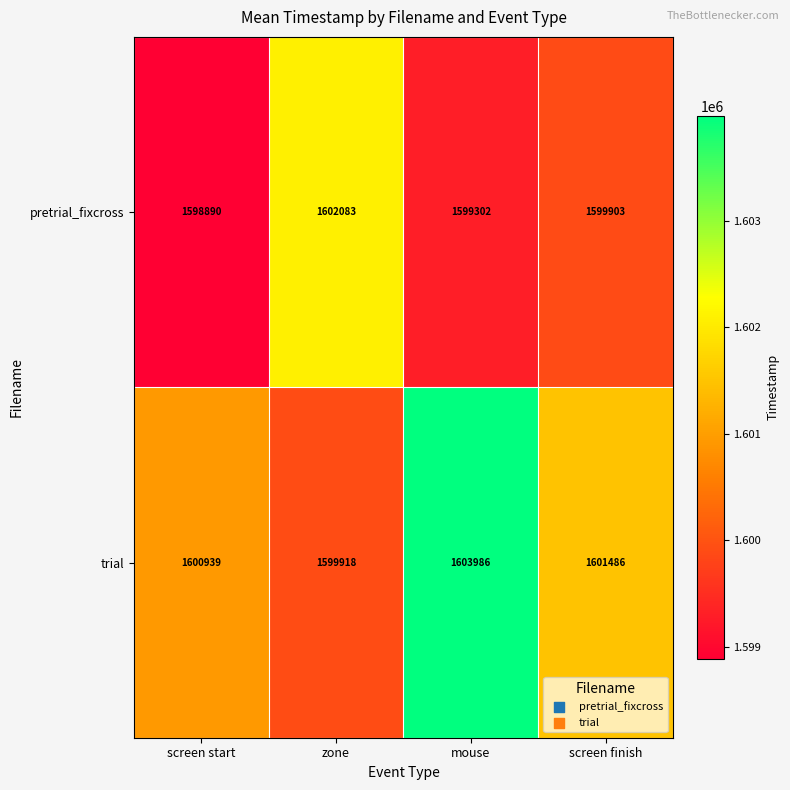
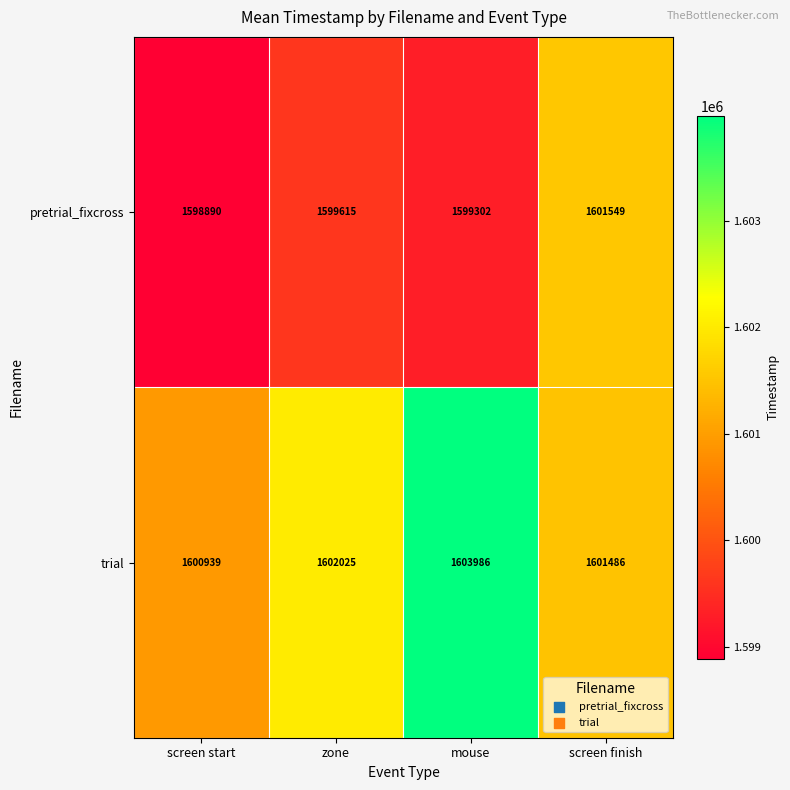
pretrial_fixcross, zone: 1602083 -> 1599615
pretrial_fixcross, screen finish: 1599903 -> 1601549
trial, zone: 1599918 -> 1602025
